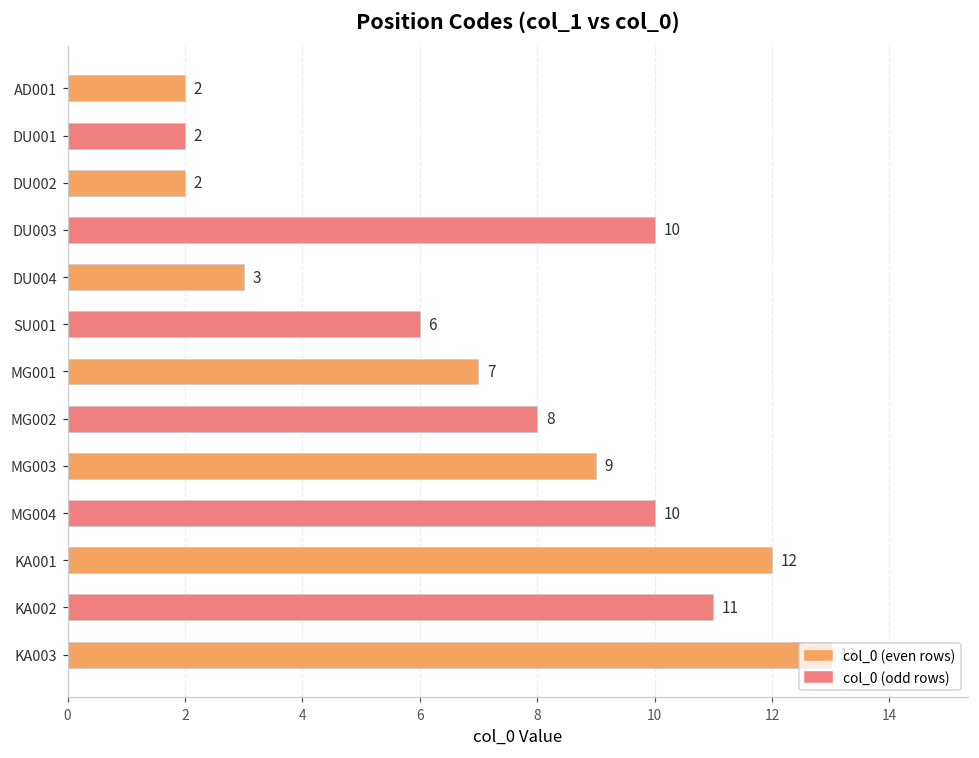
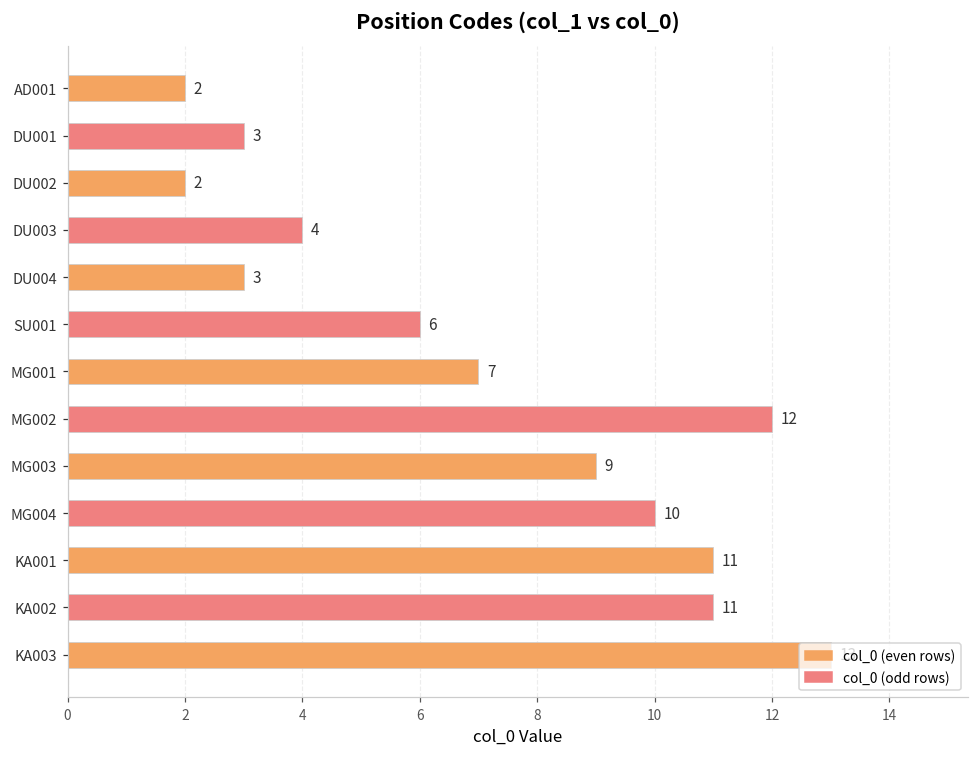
DU001: 2 -> 3
DU003: 10 -> 4
MG002: 8 -> 12
KA001: 12 -> 11
